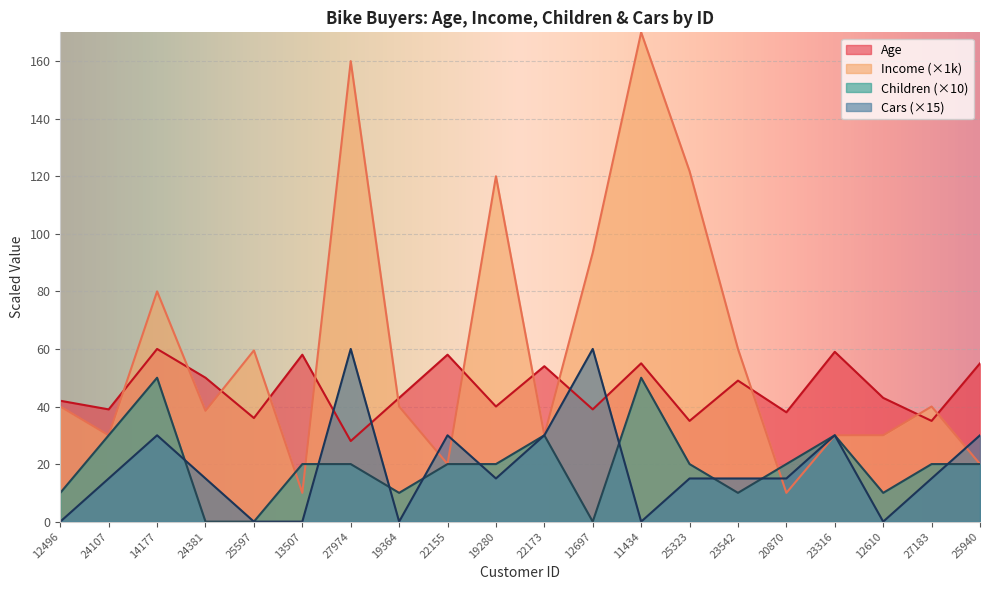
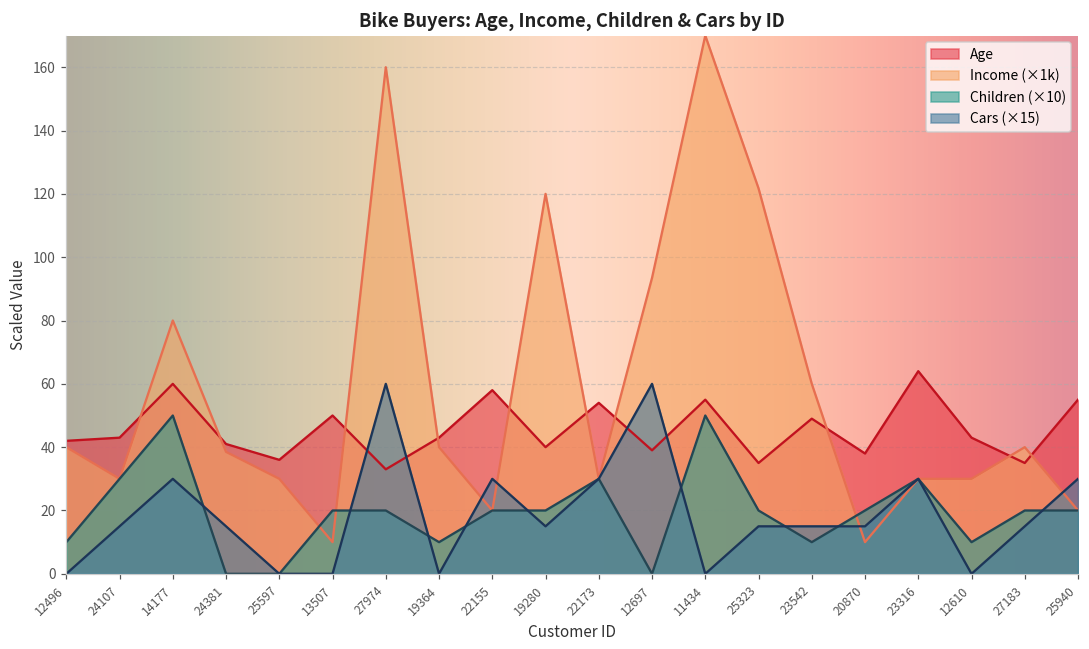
Age, 24107: 39 -> 43
Age, 24381: 50 -> 41
Income (×1k), 25597: 59 -> 30
Age, 13507: 58 -> 50
Age, 27974: 28 -> 33
Age, 23316: 59 -> 64
